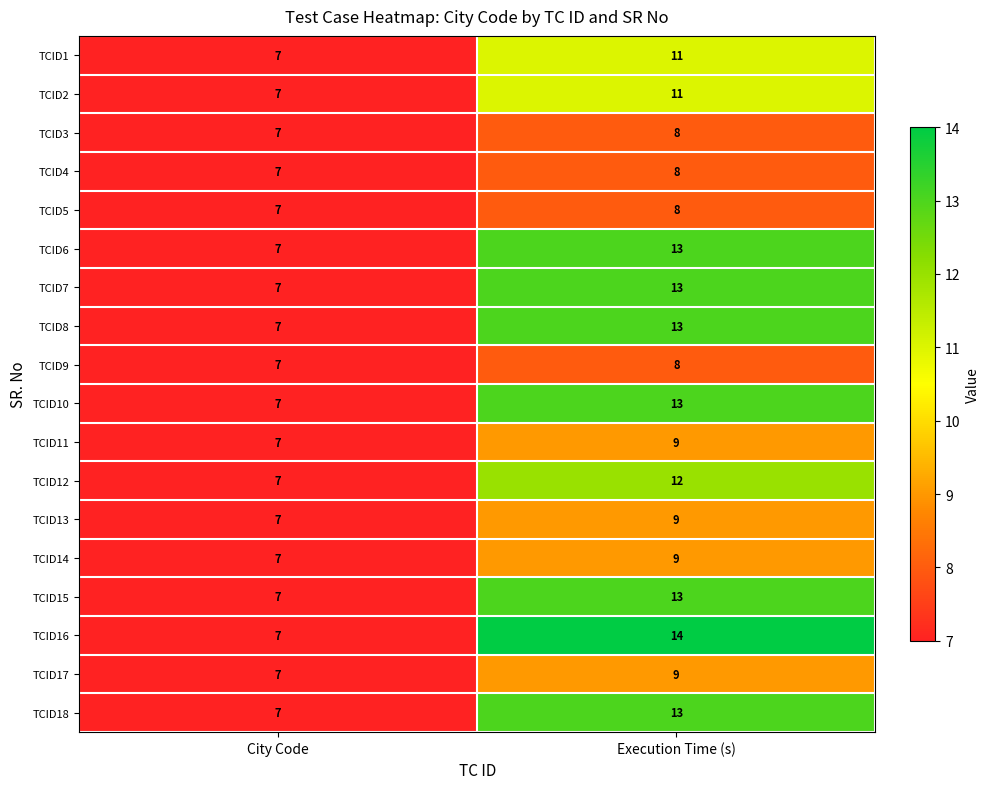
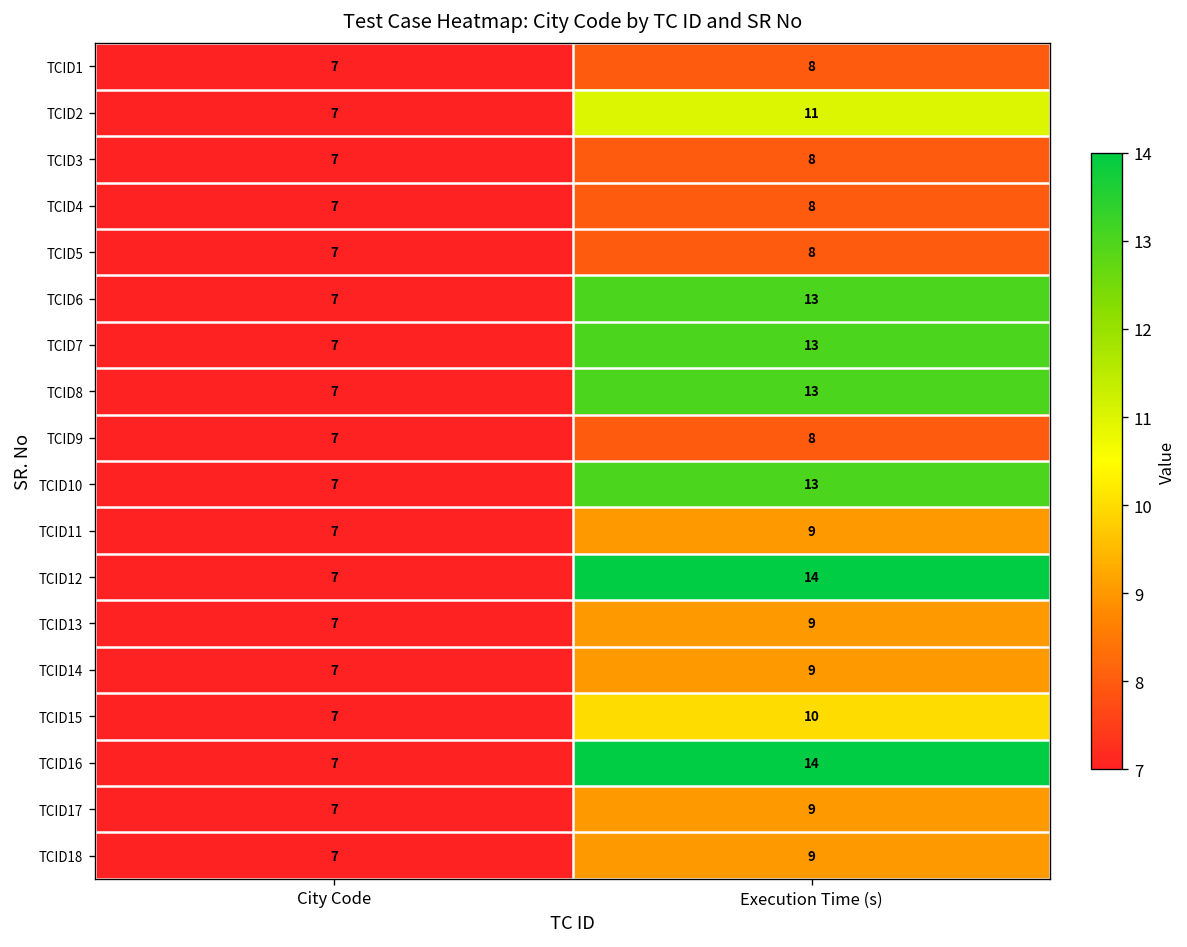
TCID1, Execution Time (s): 11 -> 8
TCID12, Execution Time (s): 12 -> 14
TCID15, Execution Time (s): 13 -> 10
TCID18, Execution Time (s): 13 -> 9
